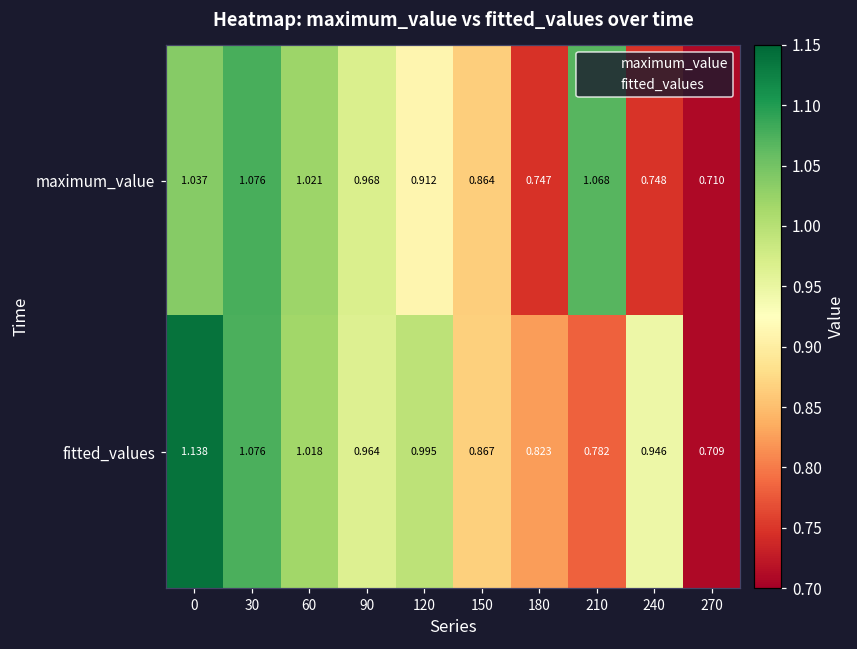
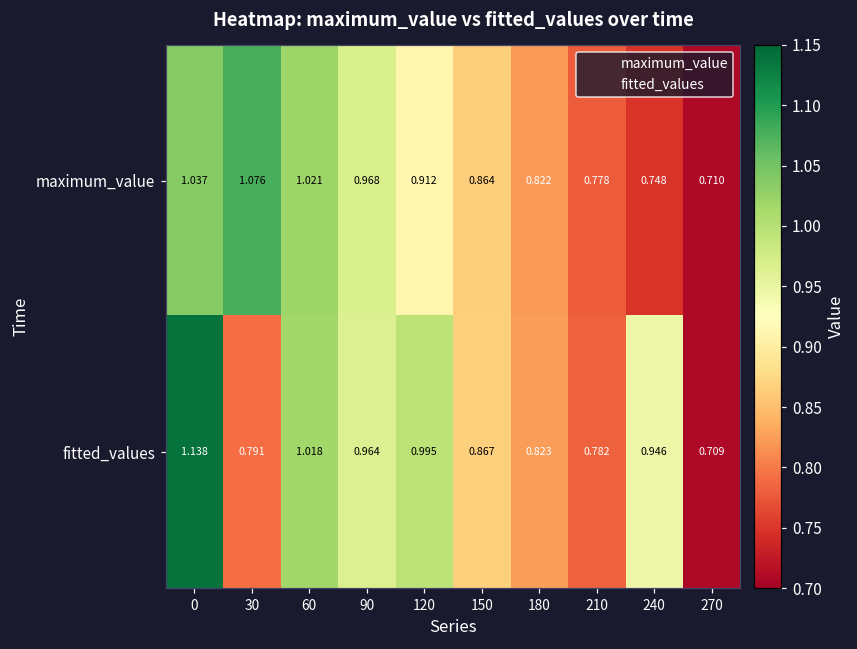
maximum_value, 180: 0.747 -> 0.822
maximum_value, 210: 1.068 -> 0.778
fitted_values, 30: 1.076 -> 0.791
